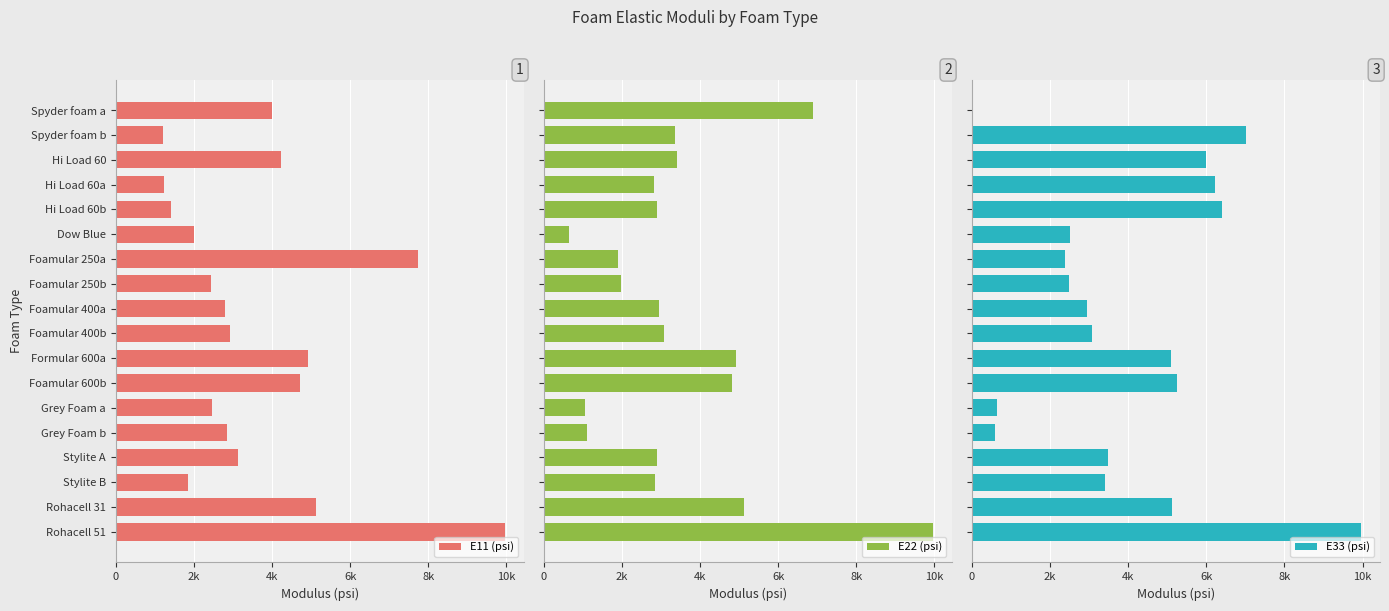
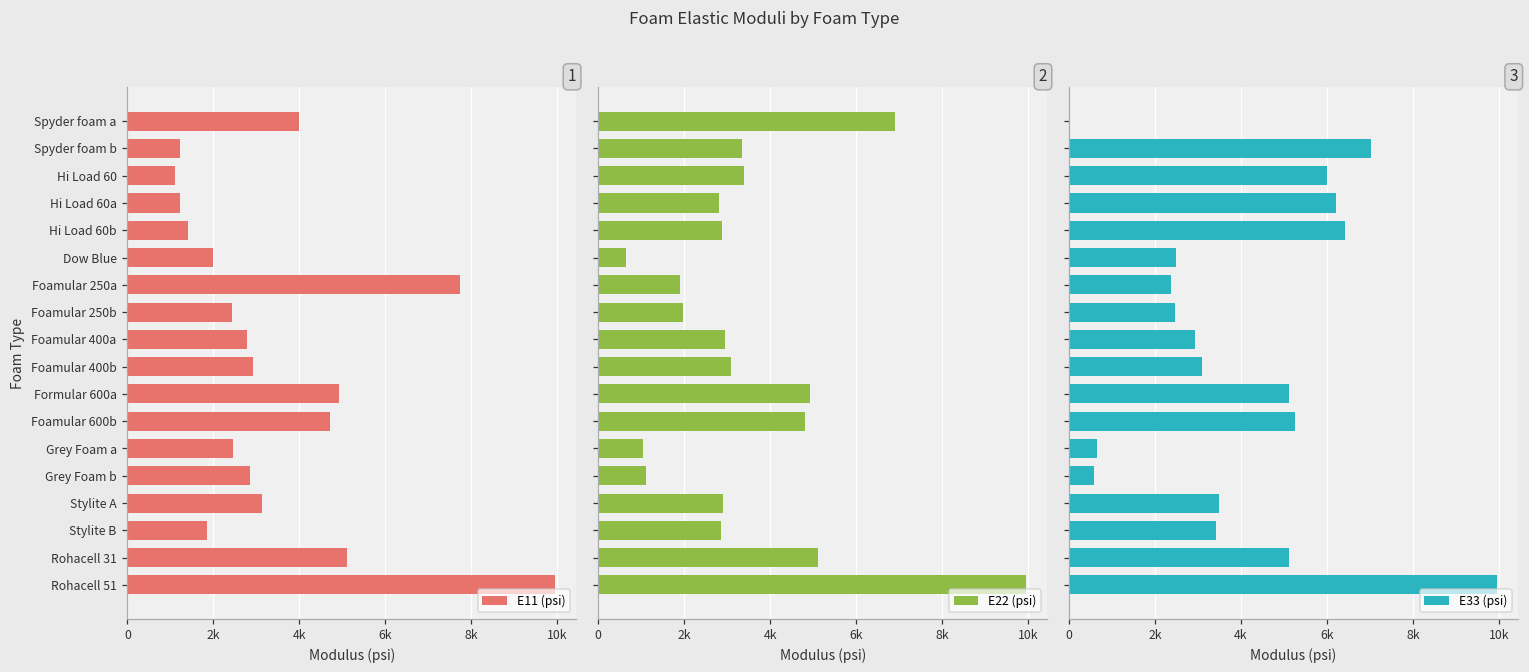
1, Hi Load 60: 4200 -> 1100
